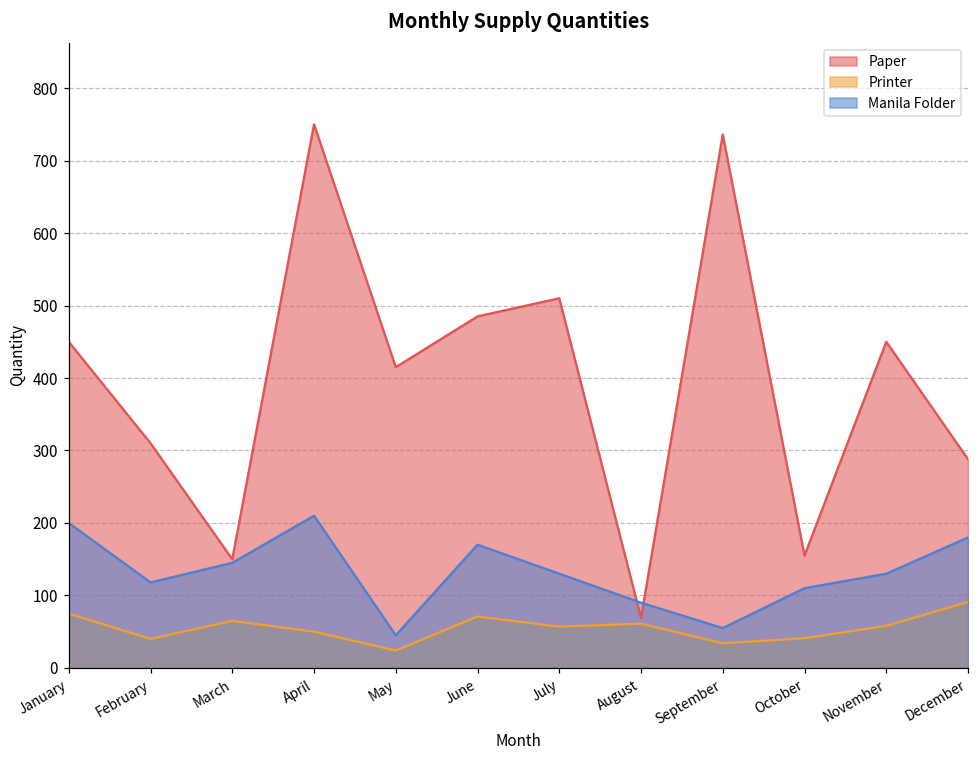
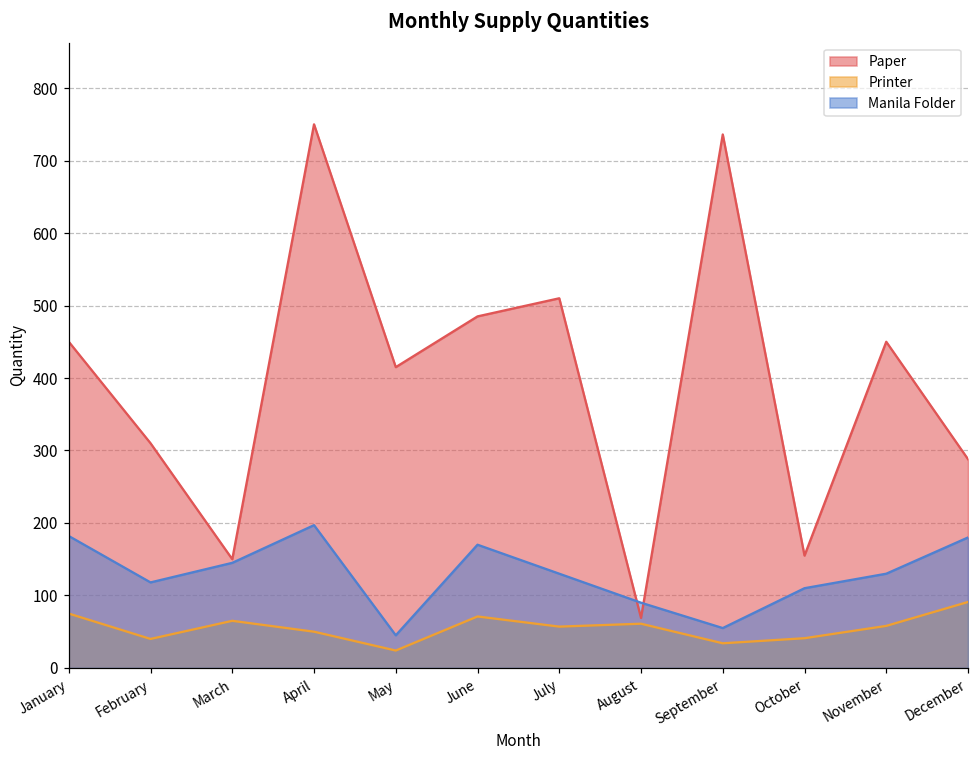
Manila Folder, January: 200 -> 180
Manila Folder, April: 210 -> 200
